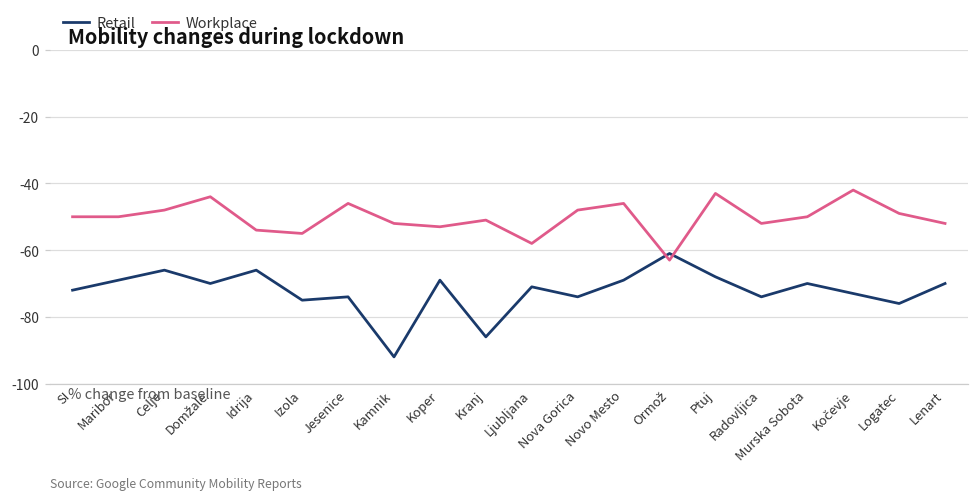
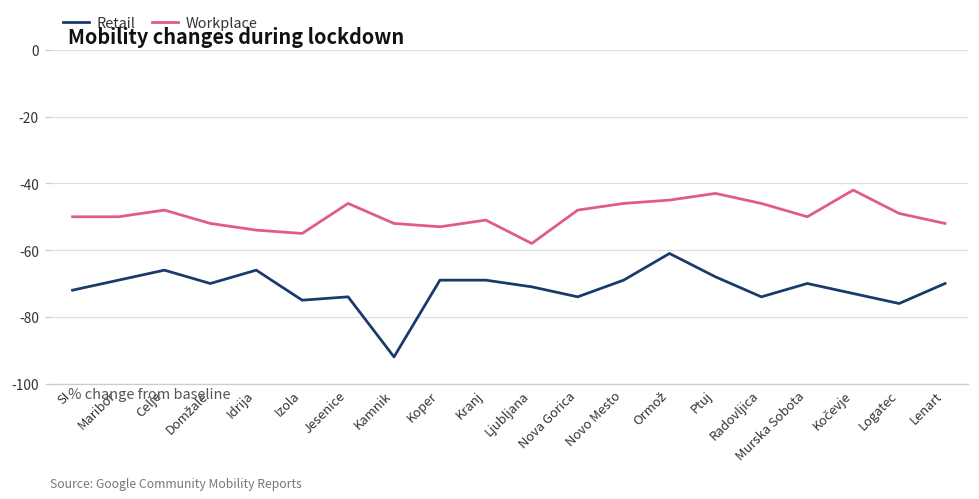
Workplace, Domžale: -44 -> -52
Retail, Kranj: -86 -> -69
Workplace, Ormož: -63 -> -45
Workplace, Radovljica: -52 -> -46
